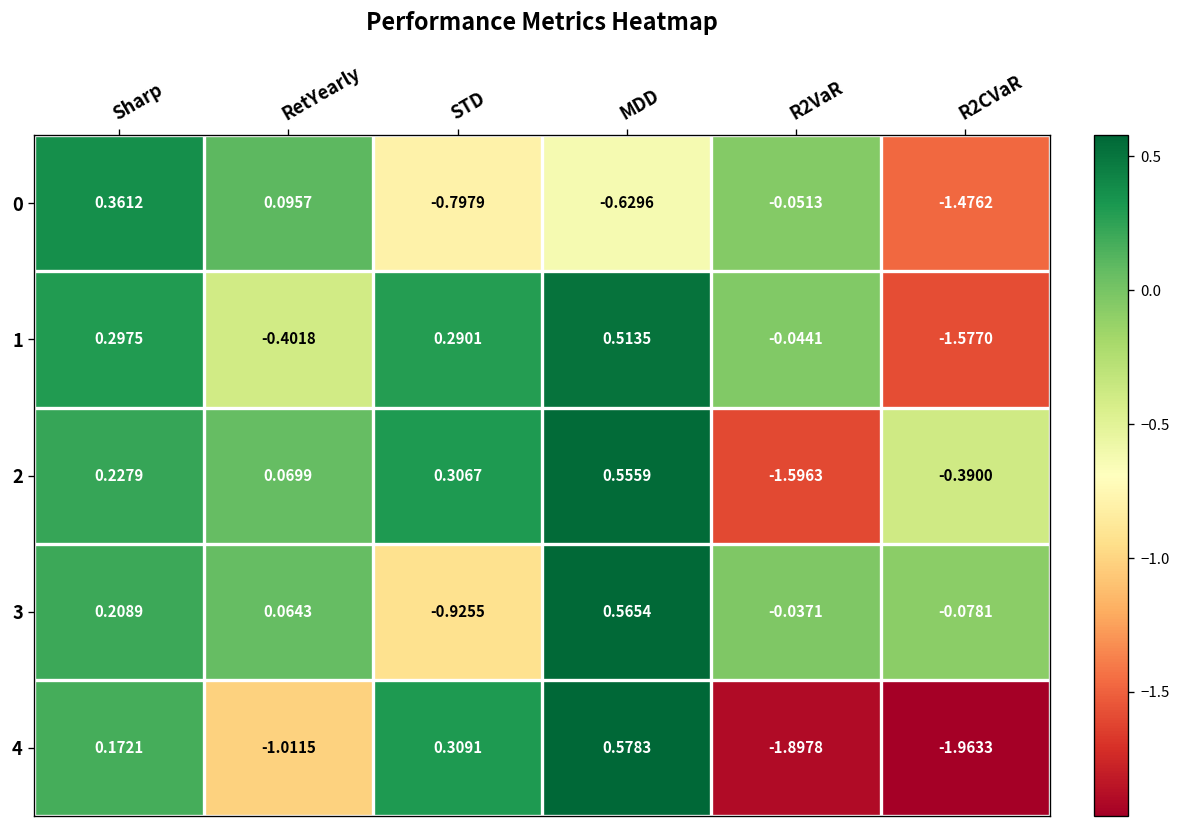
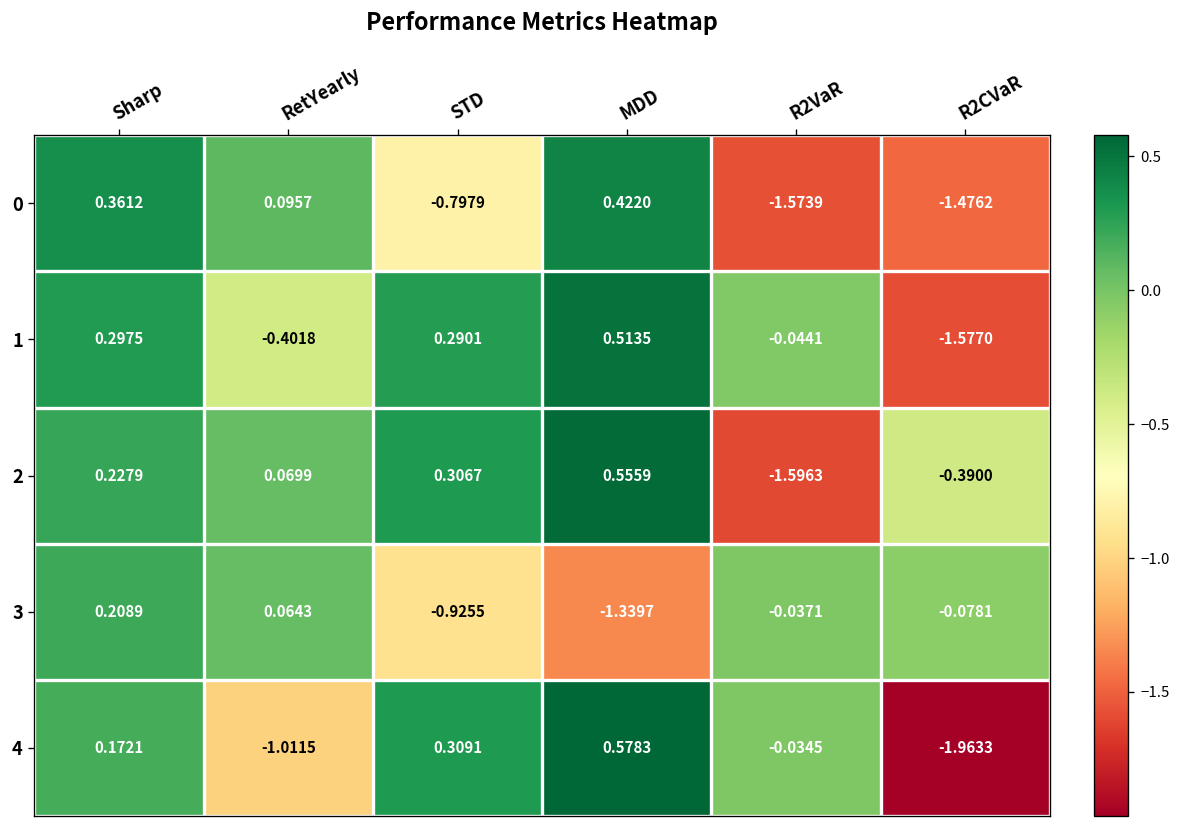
0, MDD: -0.6296 -> 0.4220
0, R2VaR: -0.0513 -> -1.5739
3, MDD: 0.5654 -> -1.3397
4, R2VaR: -1.8978 -> -0.0345
